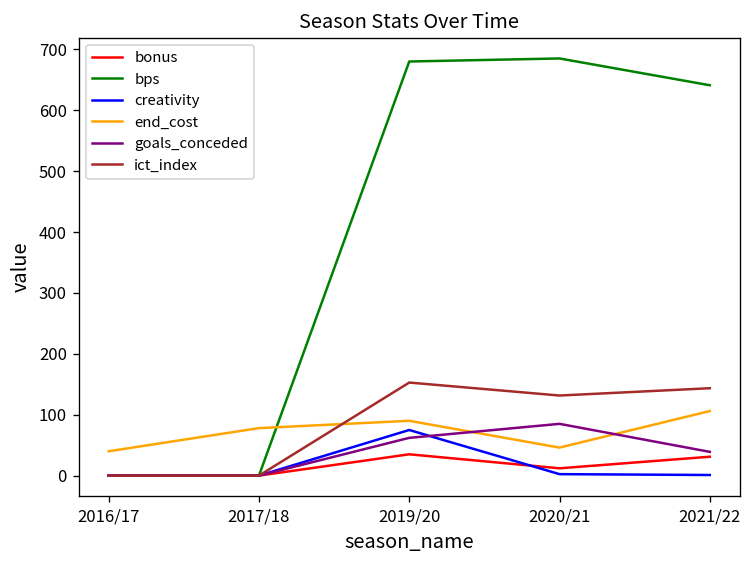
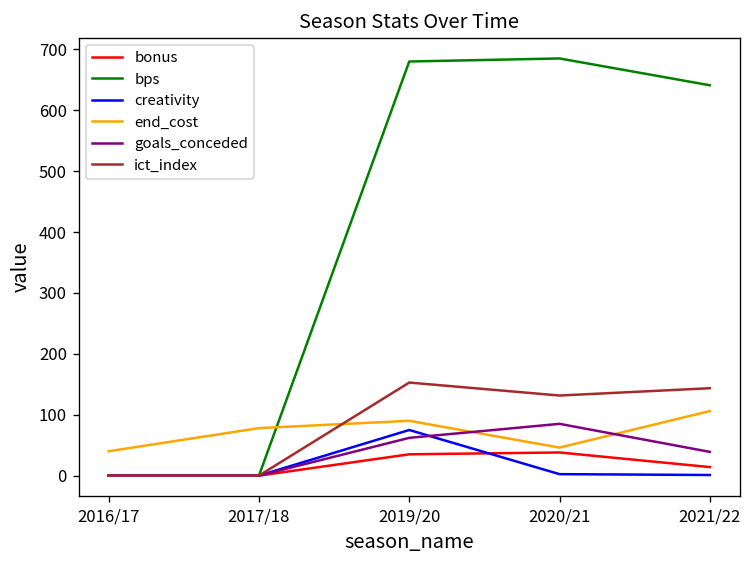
bonus, 2020/21: 10 -> 40
bonus, 2021/22: 30 -> 10
